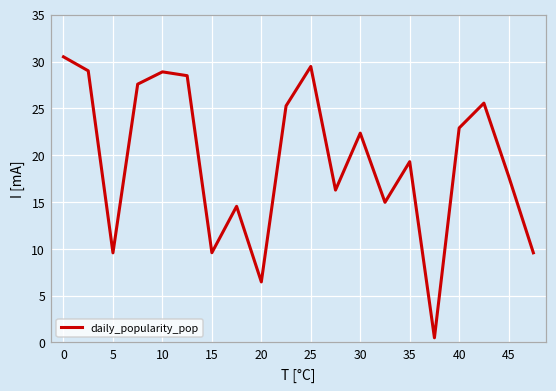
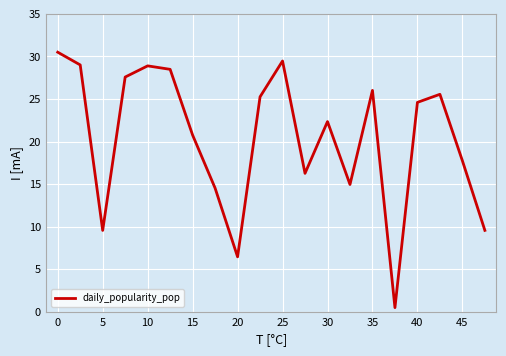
15: 10 -> 21
35: 19 -> 26
40: 23 -> 25
